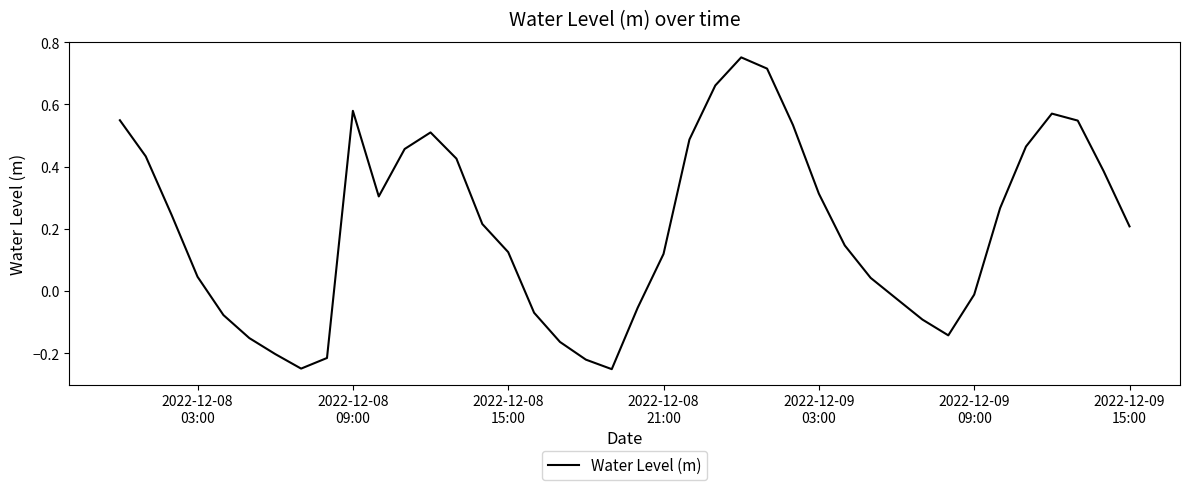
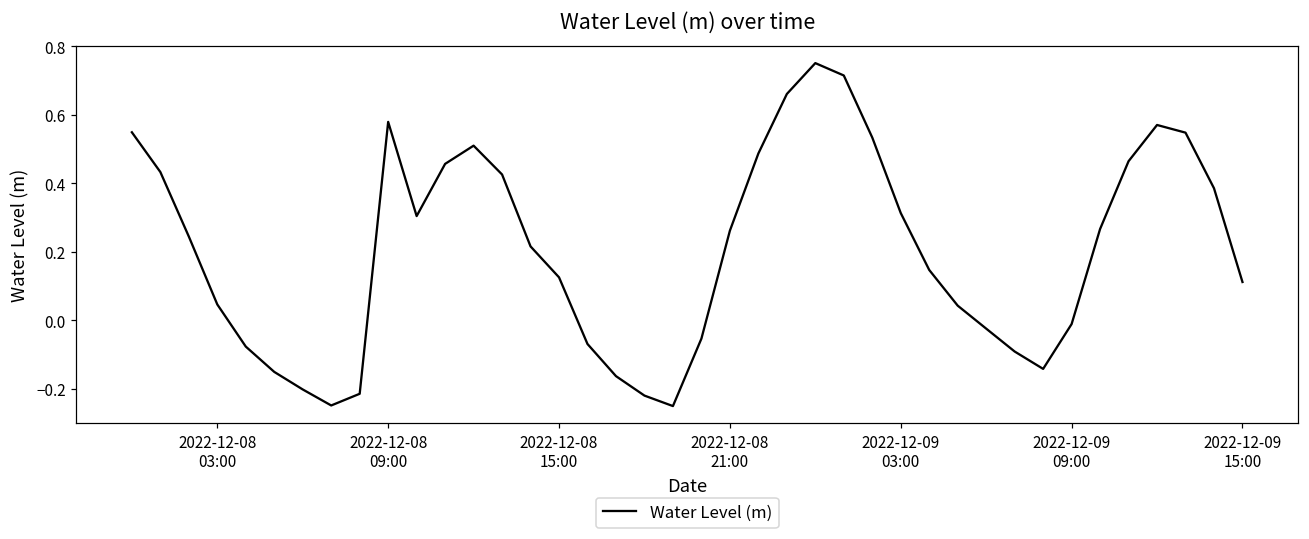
2022-12-08 21:00: 0.12 -> 0.26
2022-12-09 15:00: 0.21 -> 0.11
